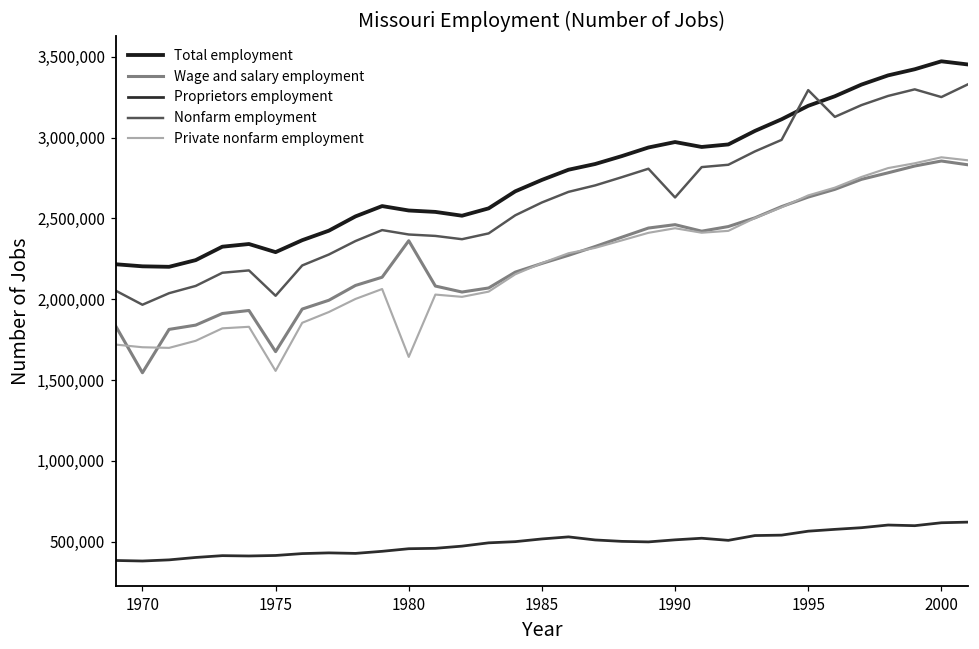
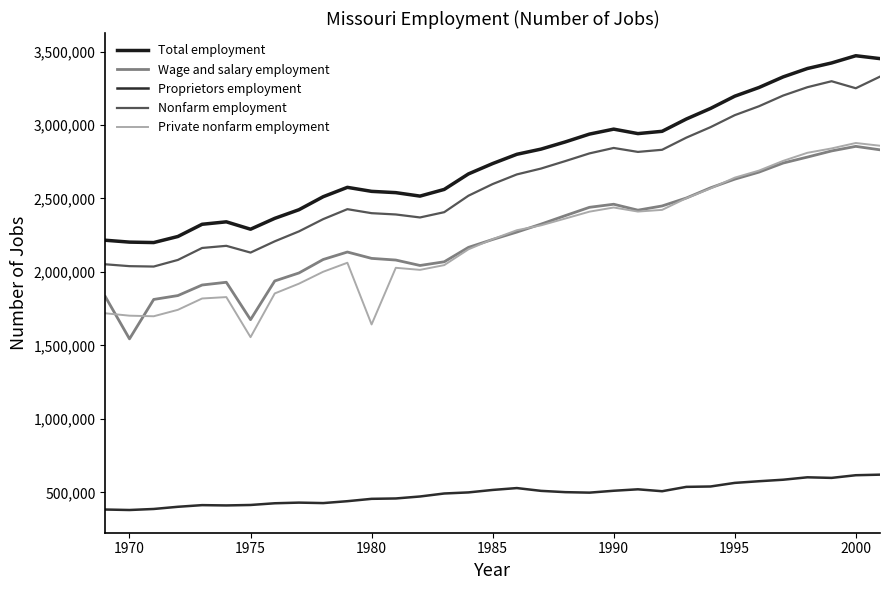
Nonfarm employment, 1970: 1,970,000 -> 2,040,000
Nonfarm employment, 1975: 2,020,000 -> 2,130,000
Wage and salary employment, 1980: 2,360,000 -> 2,090,000
Nonfarm employment, 1990: 2,630,000 -> 2,840,000
Nonfarm employment, 1995: 3,290,000 -> 3,070,000
